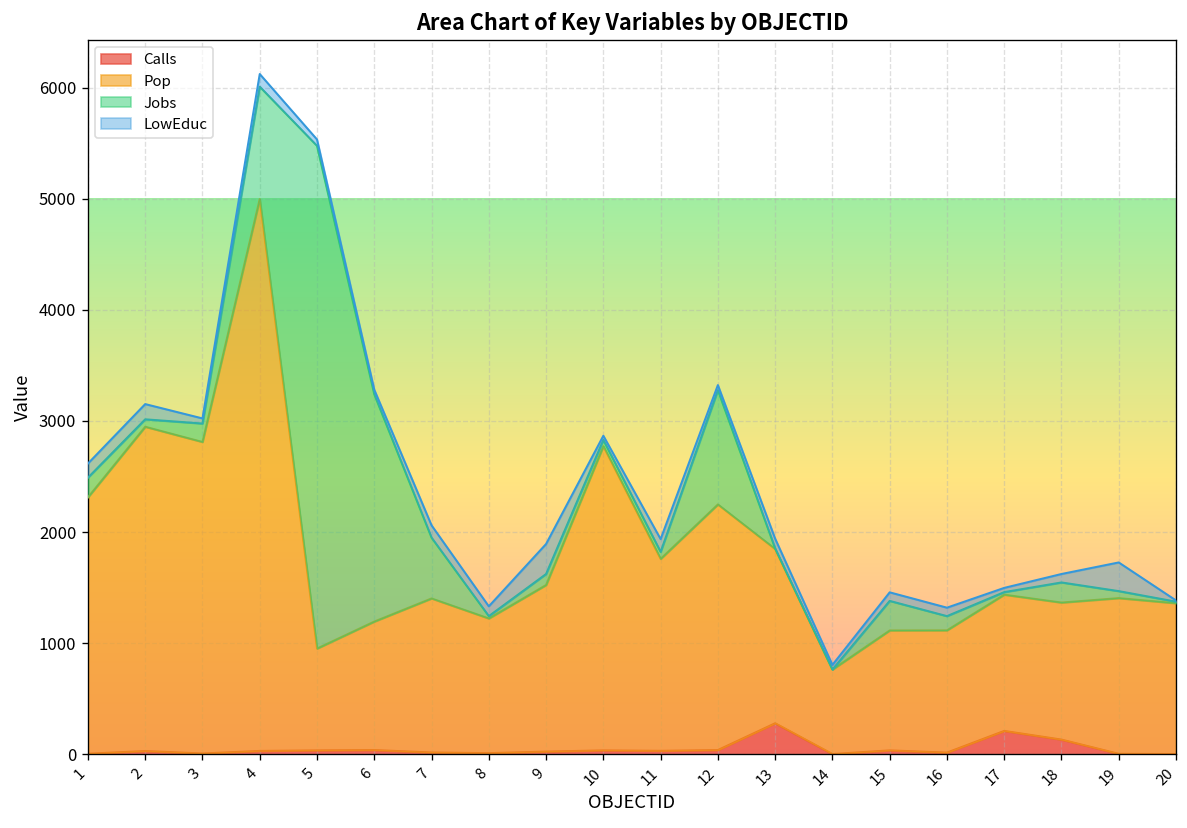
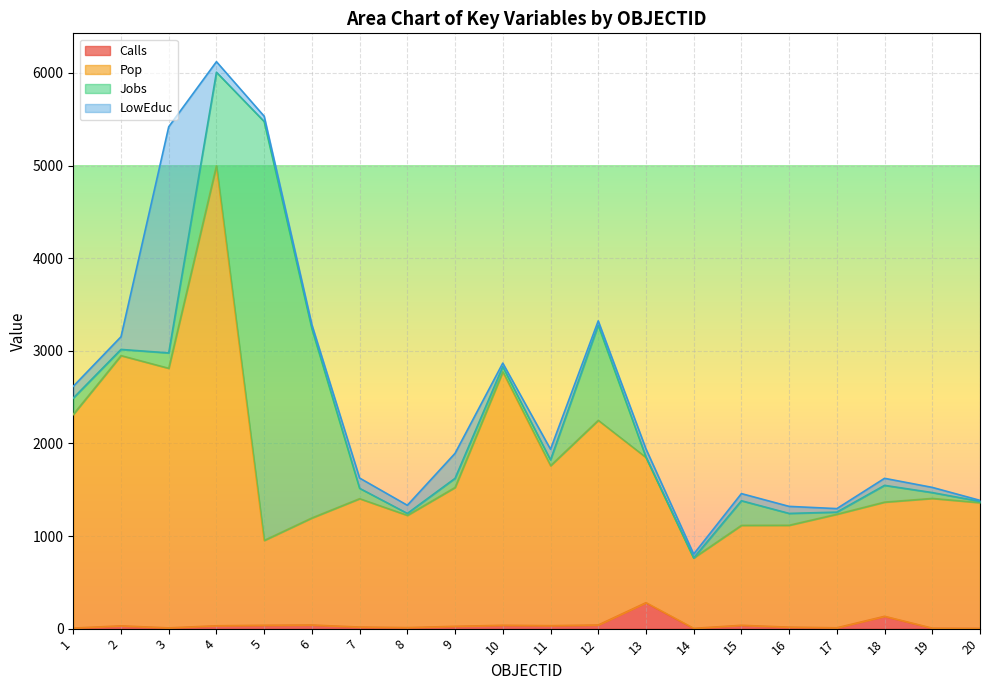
LowEduc, 3: 0 -> 2400
Jobs, 7: 500 -> 100
Calls, 17: 200 -> 0
LowEduc, 19: 300 -> 100
